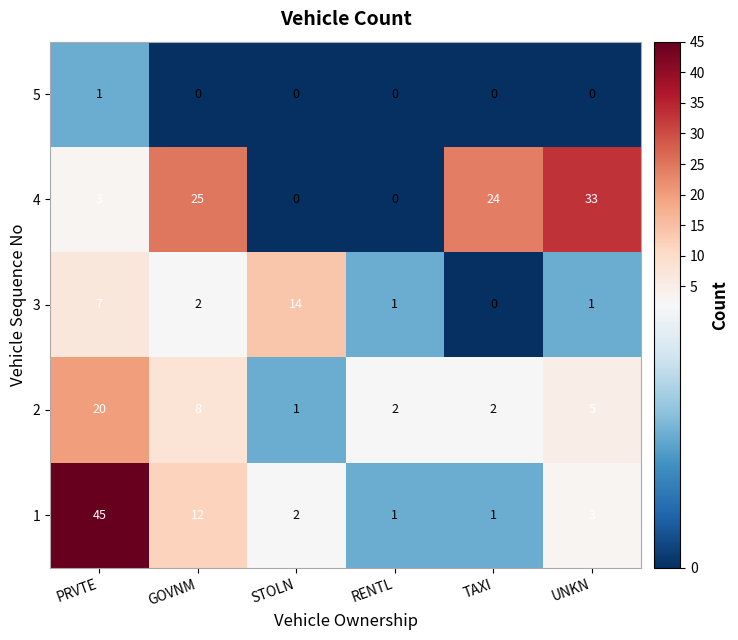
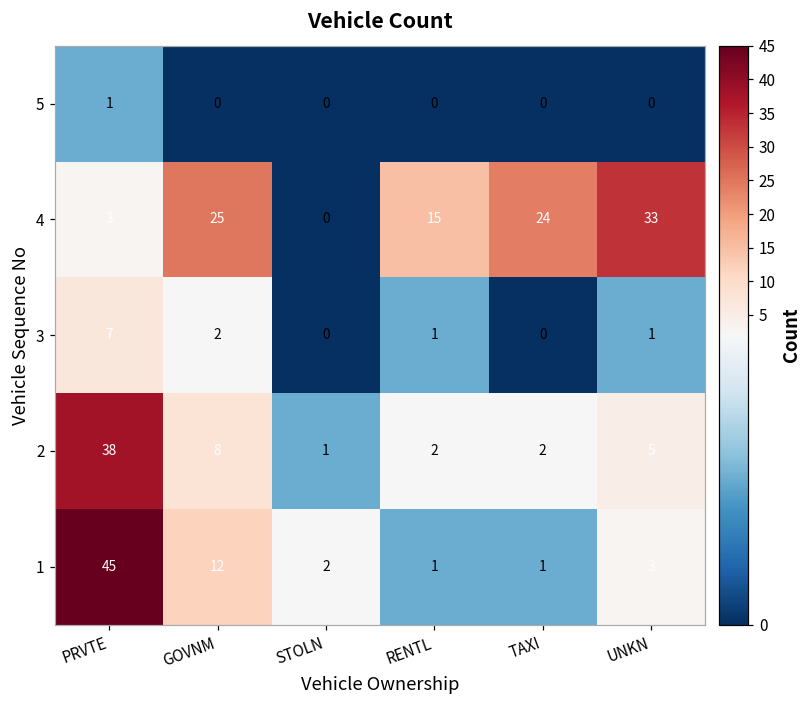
4, RENTL: 0 -> 15
3, STOLN: 14 -> 0
2, PRVTE: 20 -> 38
